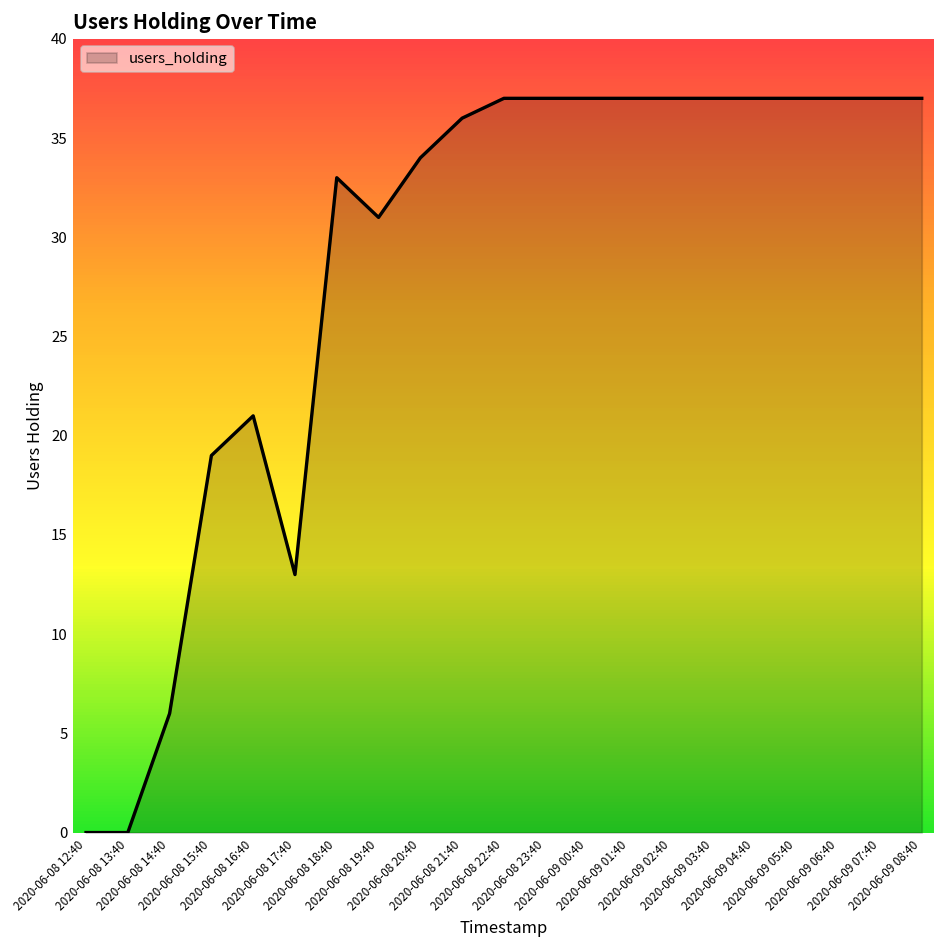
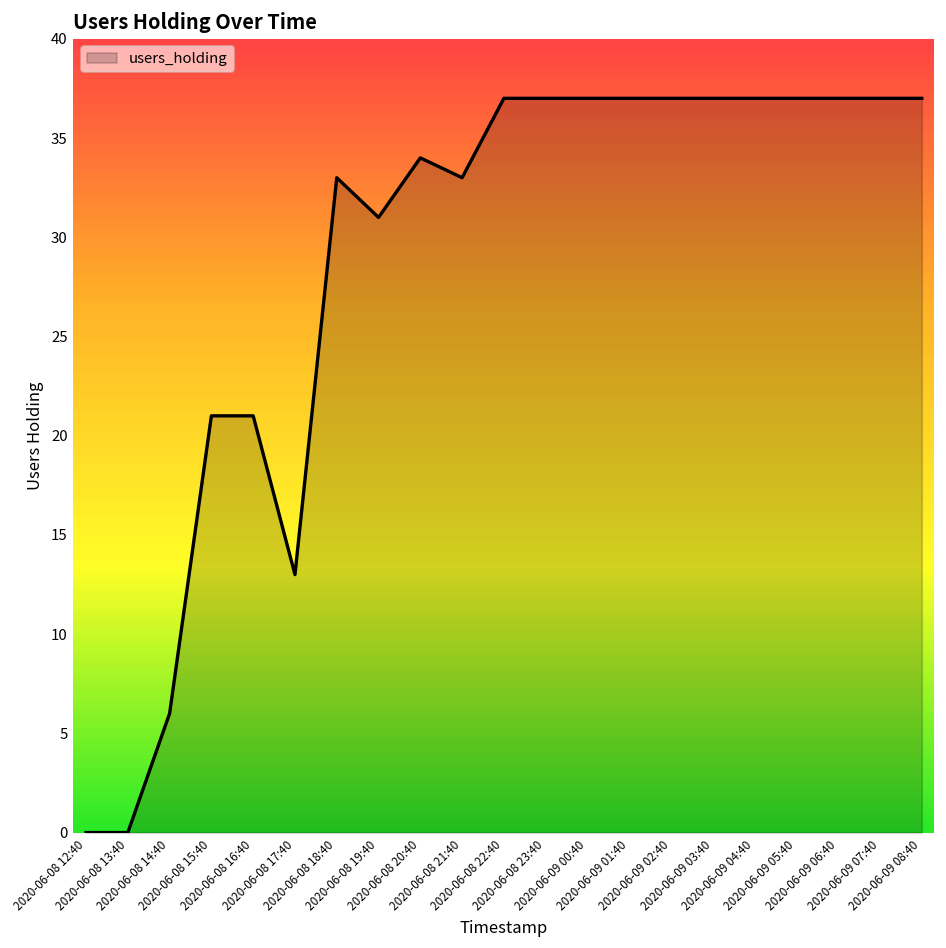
2020-06-08 15:40: 19 -> 21
2020-06-08 21:40: 36 -> 33
